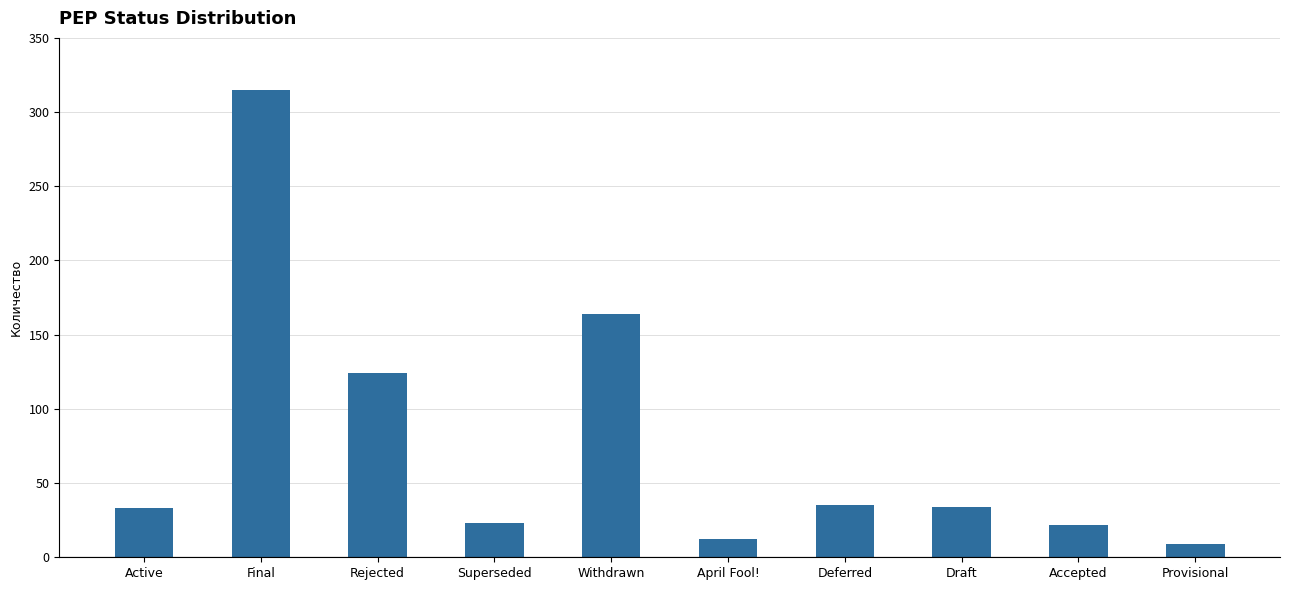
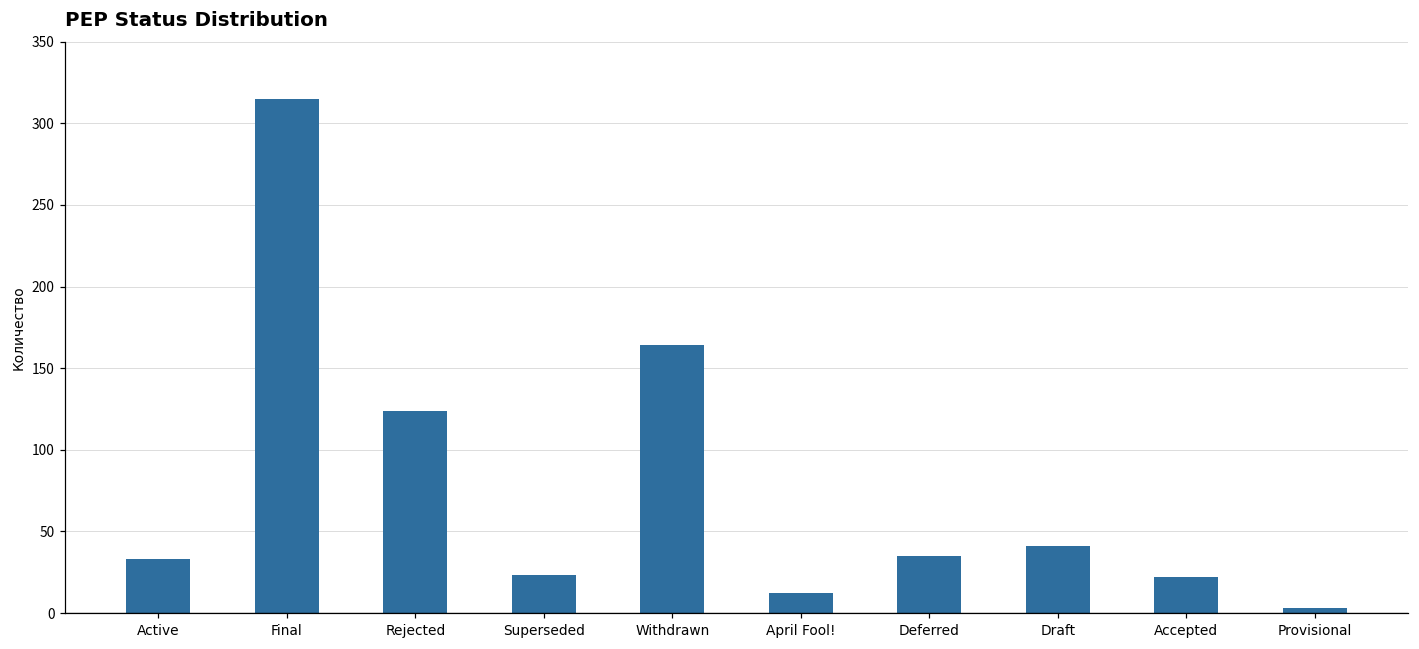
Draft: 34 -> 41
Provisional: 9 -> 3
